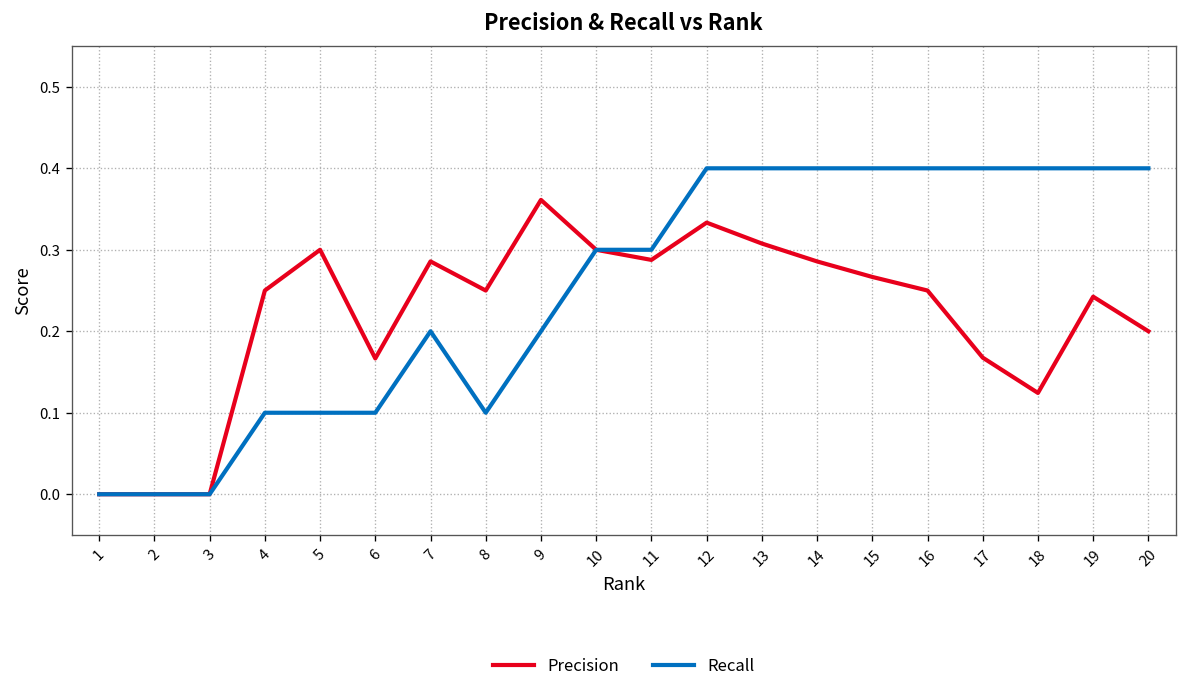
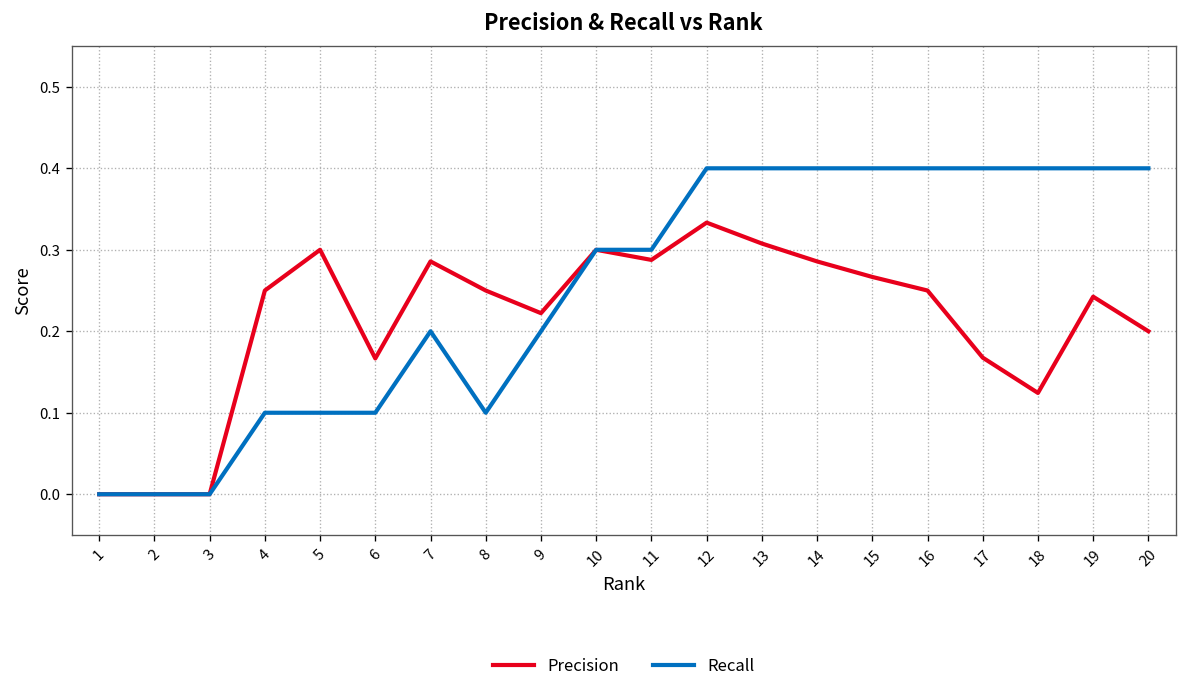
Precision, 9: 0.36 -> 0.22
